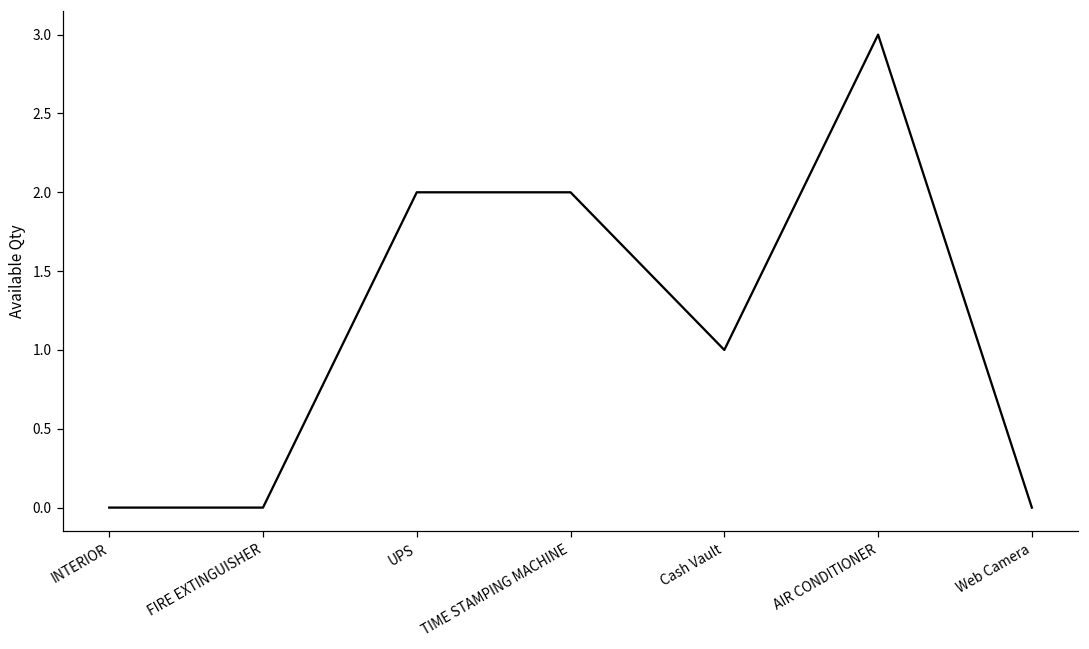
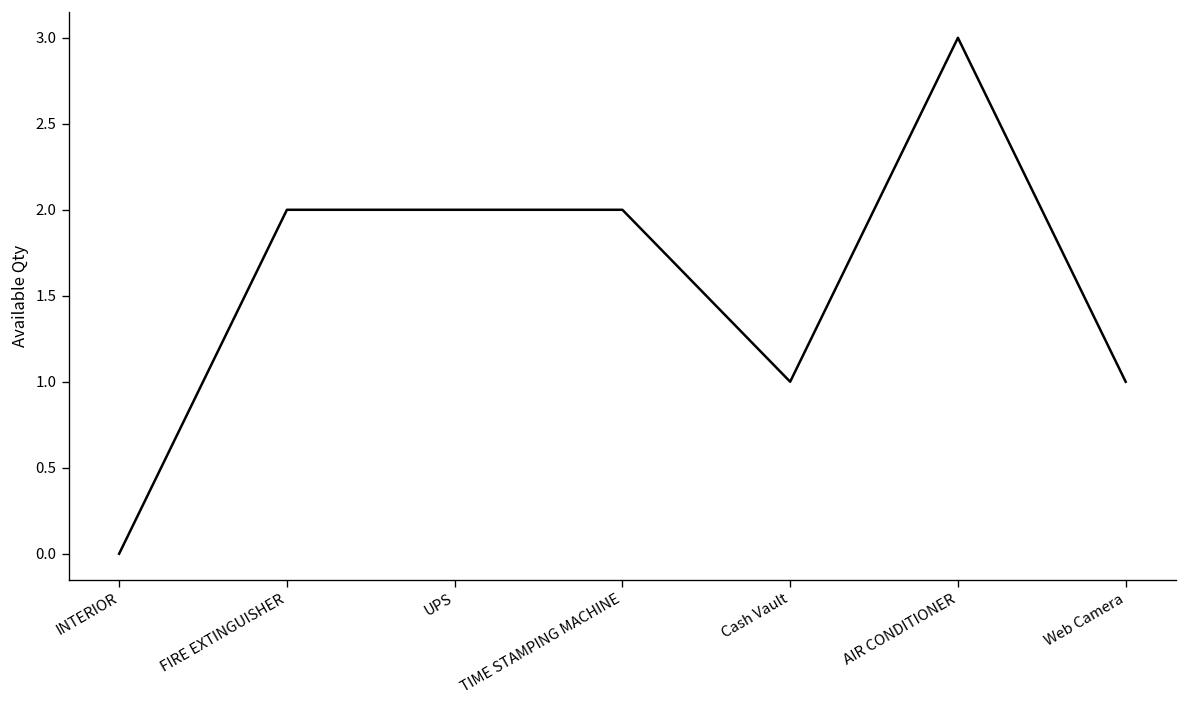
FIRE EXTINGUISHER: 0 -> 2
Web Camera: 0 -> 1
